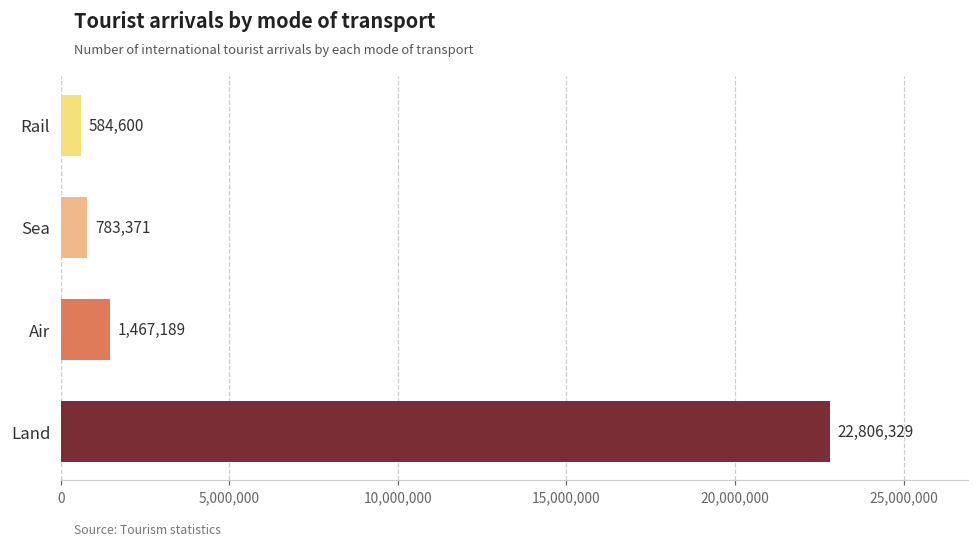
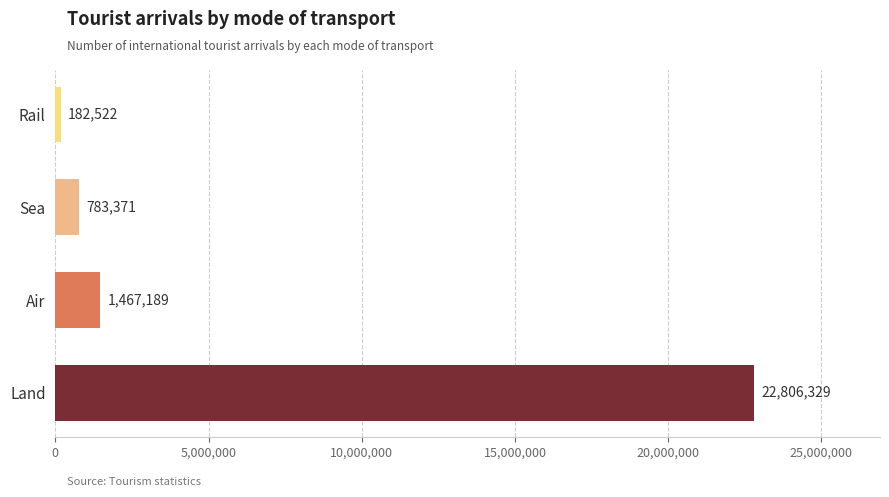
Rail: 584,600 -> 182,522
